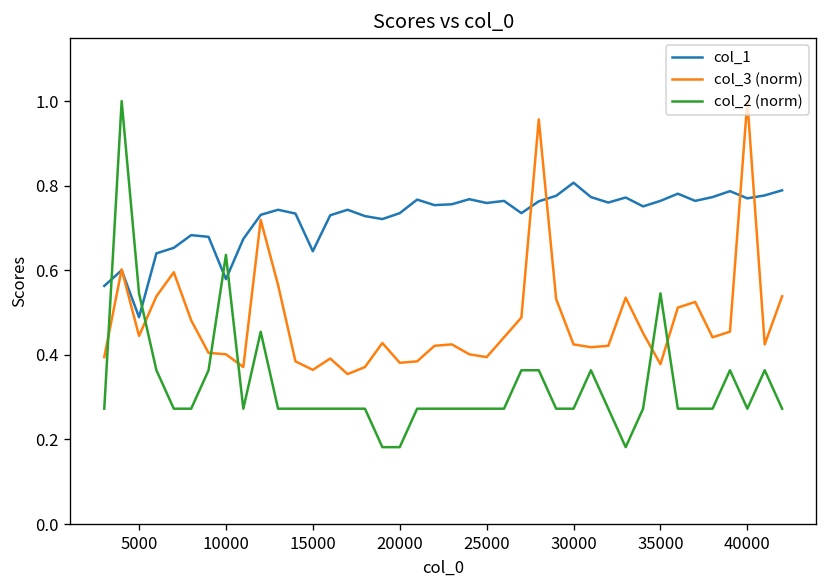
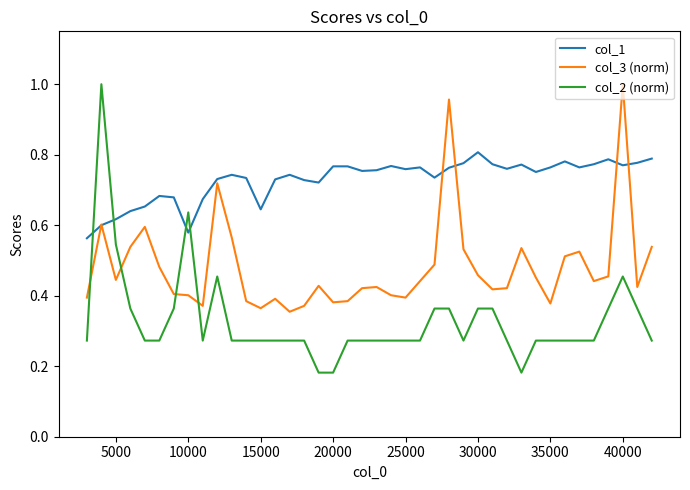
col_1, 5000: 0.49 -> 0.62
col_1, 20000: 0.74 -> 0.77
col_3 (norm), 30000: 0.42 -> 0.46
col_2 (norm), 30000: 0.27 -> 0.36
col_2 (norm), 35000: 0.55 -> 0.27
col_2 (norm), 40000: 0.27 -> 0.45
